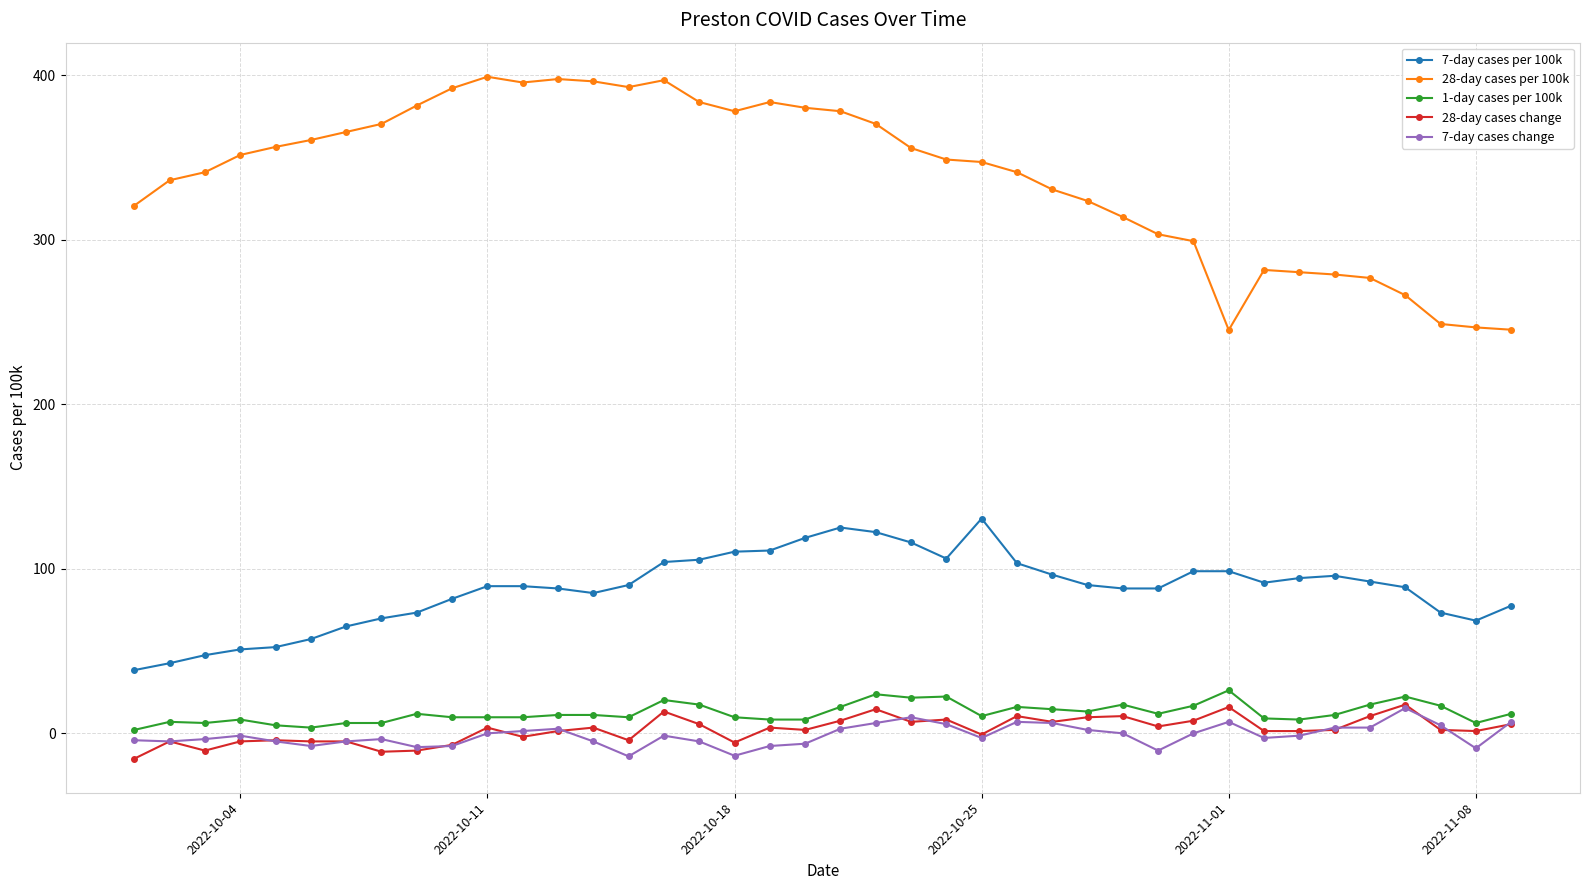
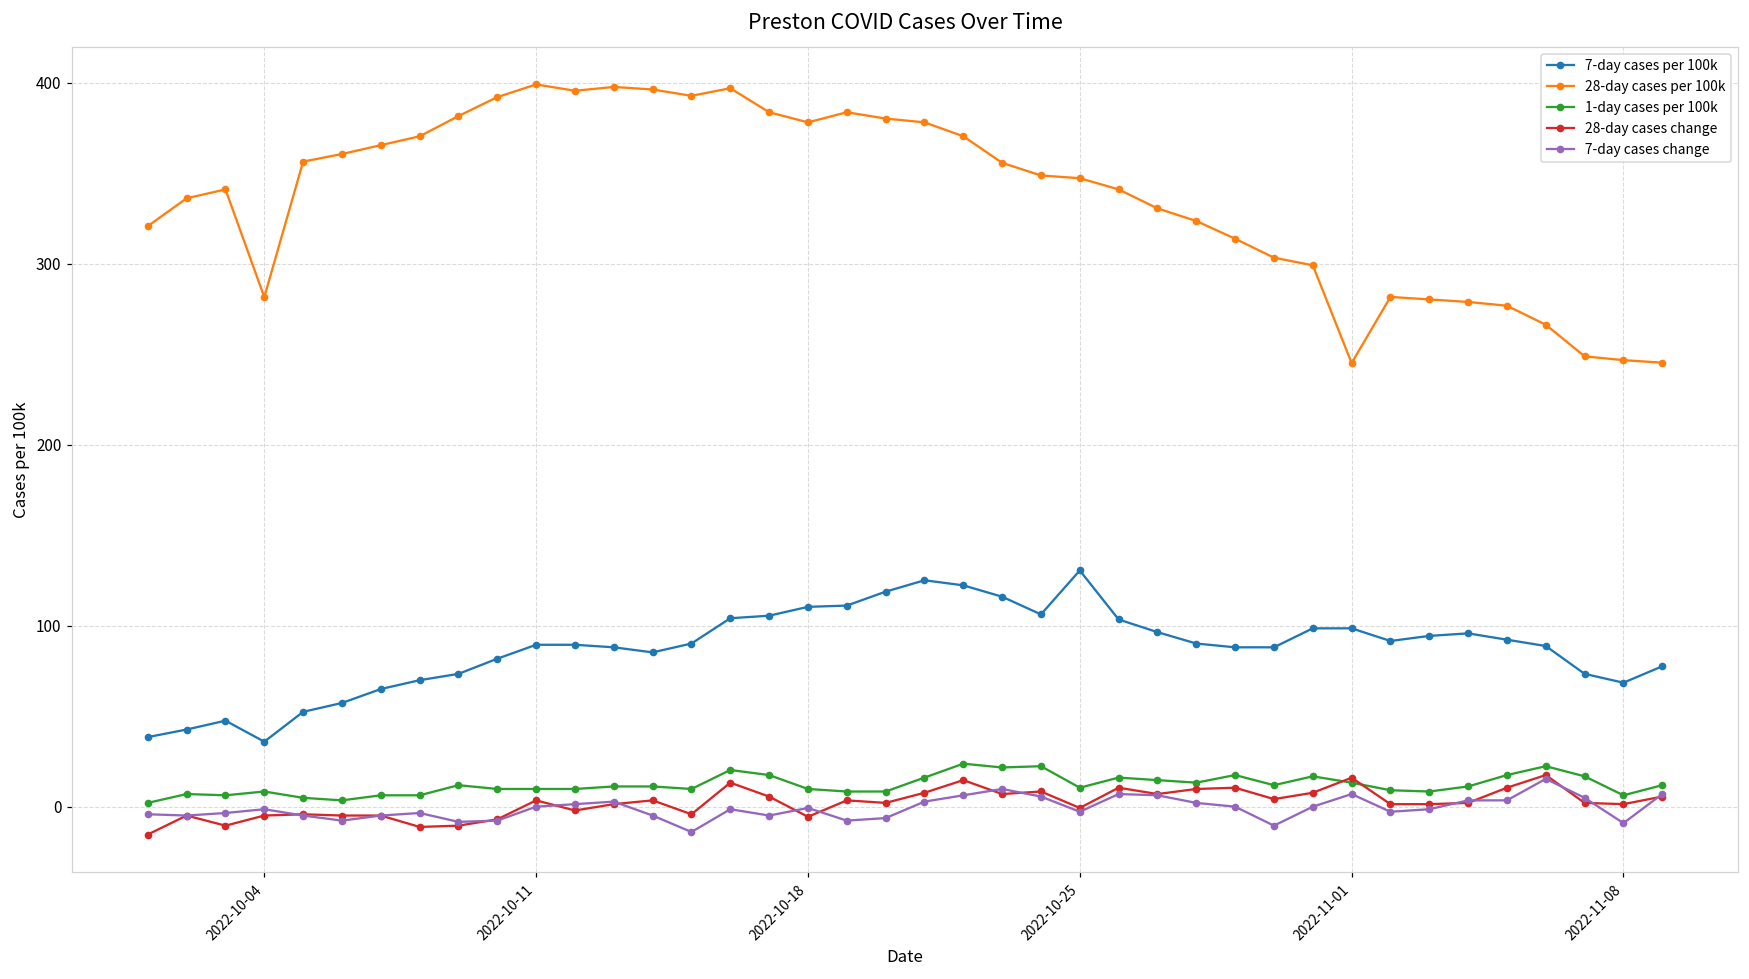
7-day cases per 100k, 2022-10-04: 51 -> 36
28-day cases per 100k, 2022-10-04: 351 -> 281
7-day cases change, 2022-10-18: -14 -> -1
1-day cases per 100k, 2022-11-01: 26 -> 13
